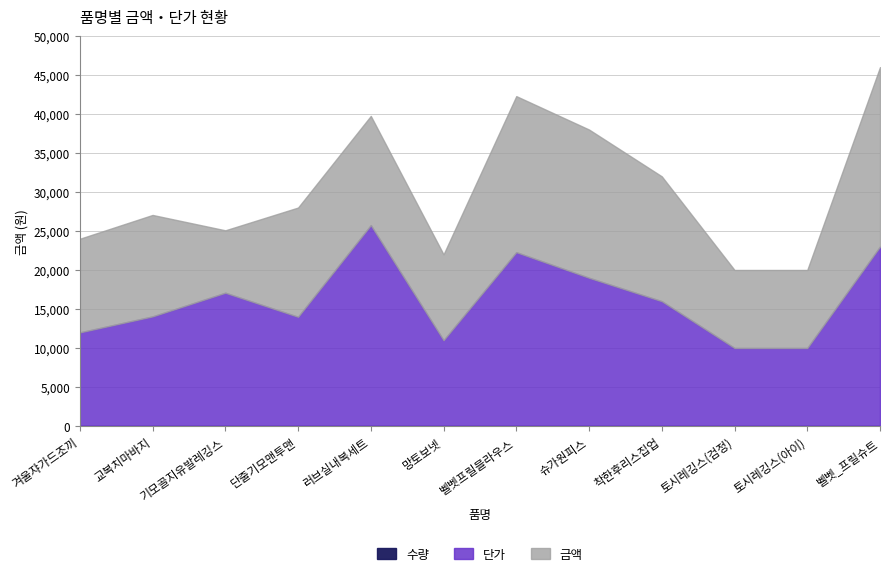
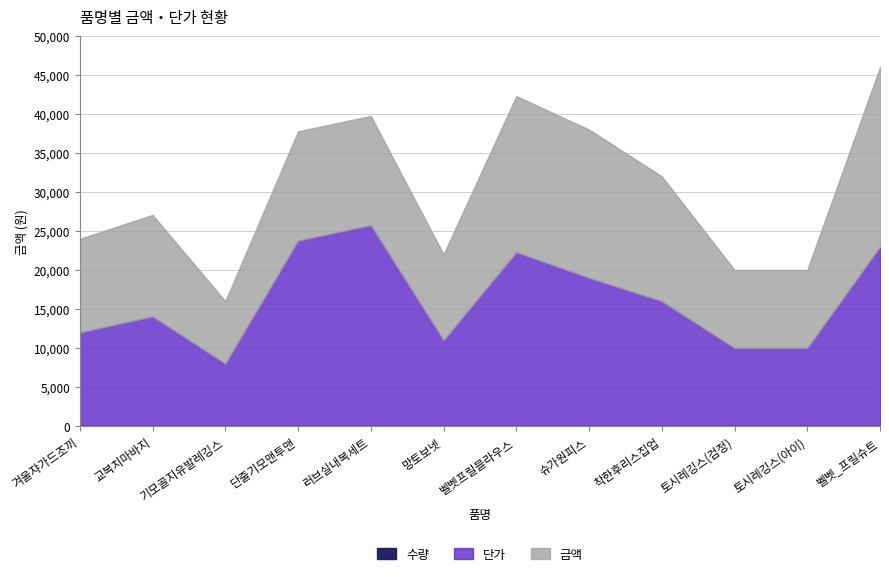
단가, 기모골지유발레깅스: 17,000 -> 8,000
단가, 단줄기모맨투맨: 14,000 -> 24,000
